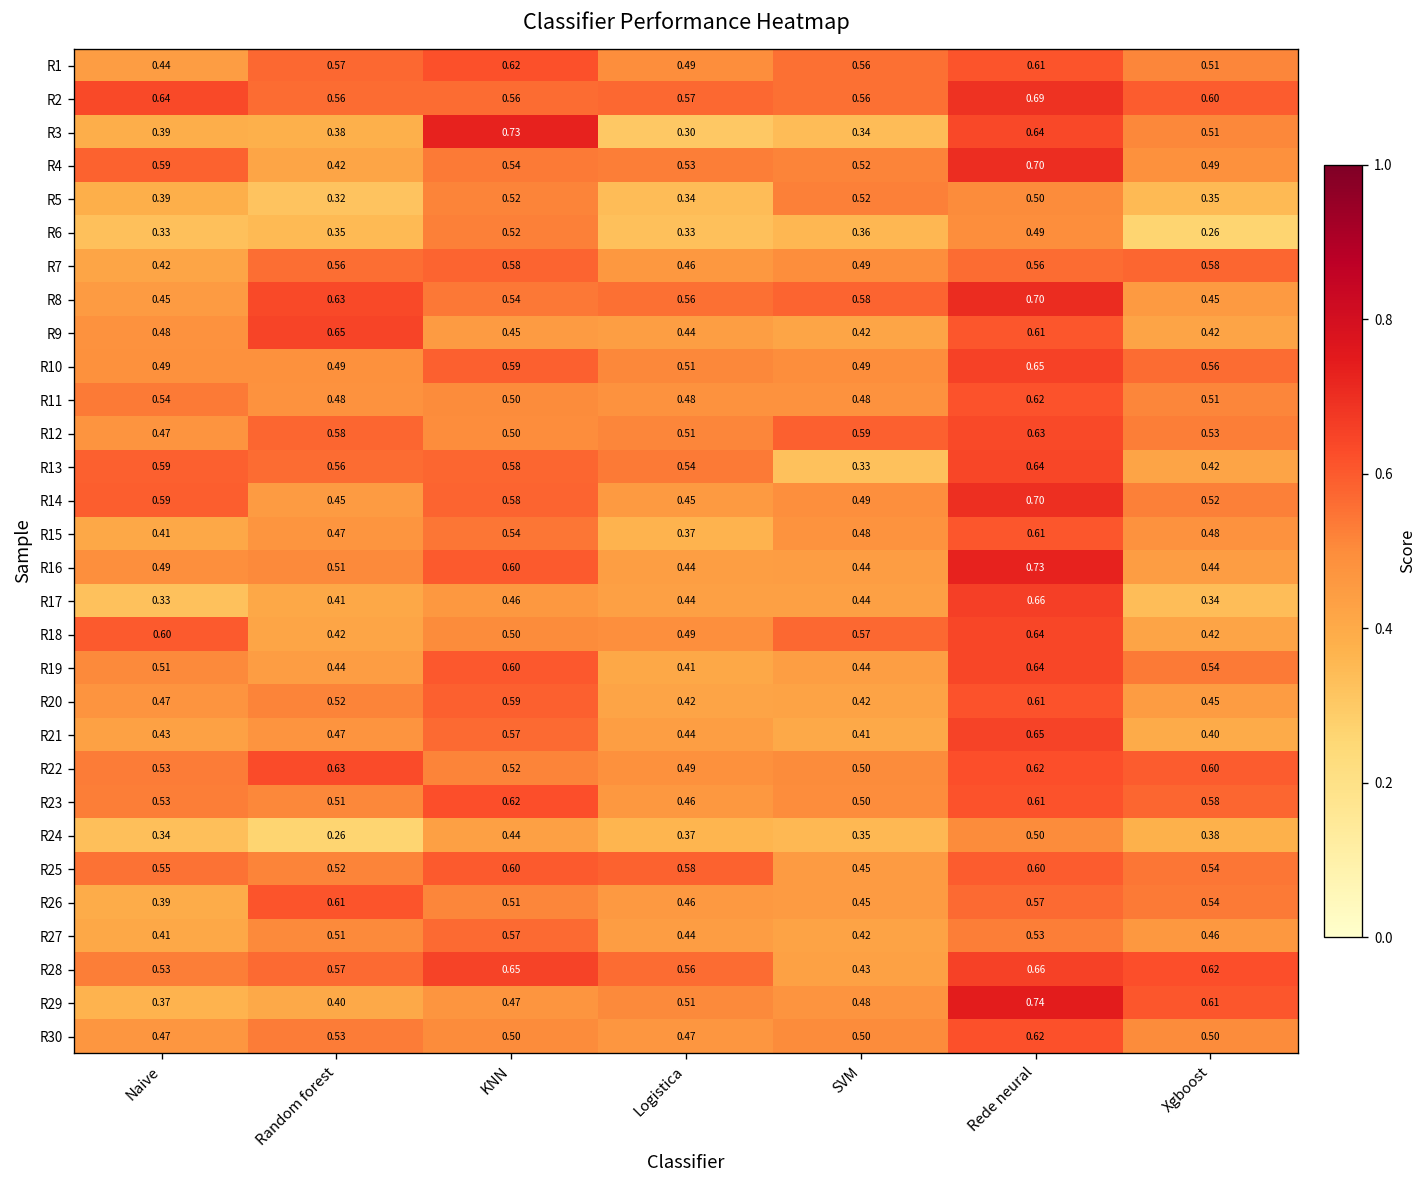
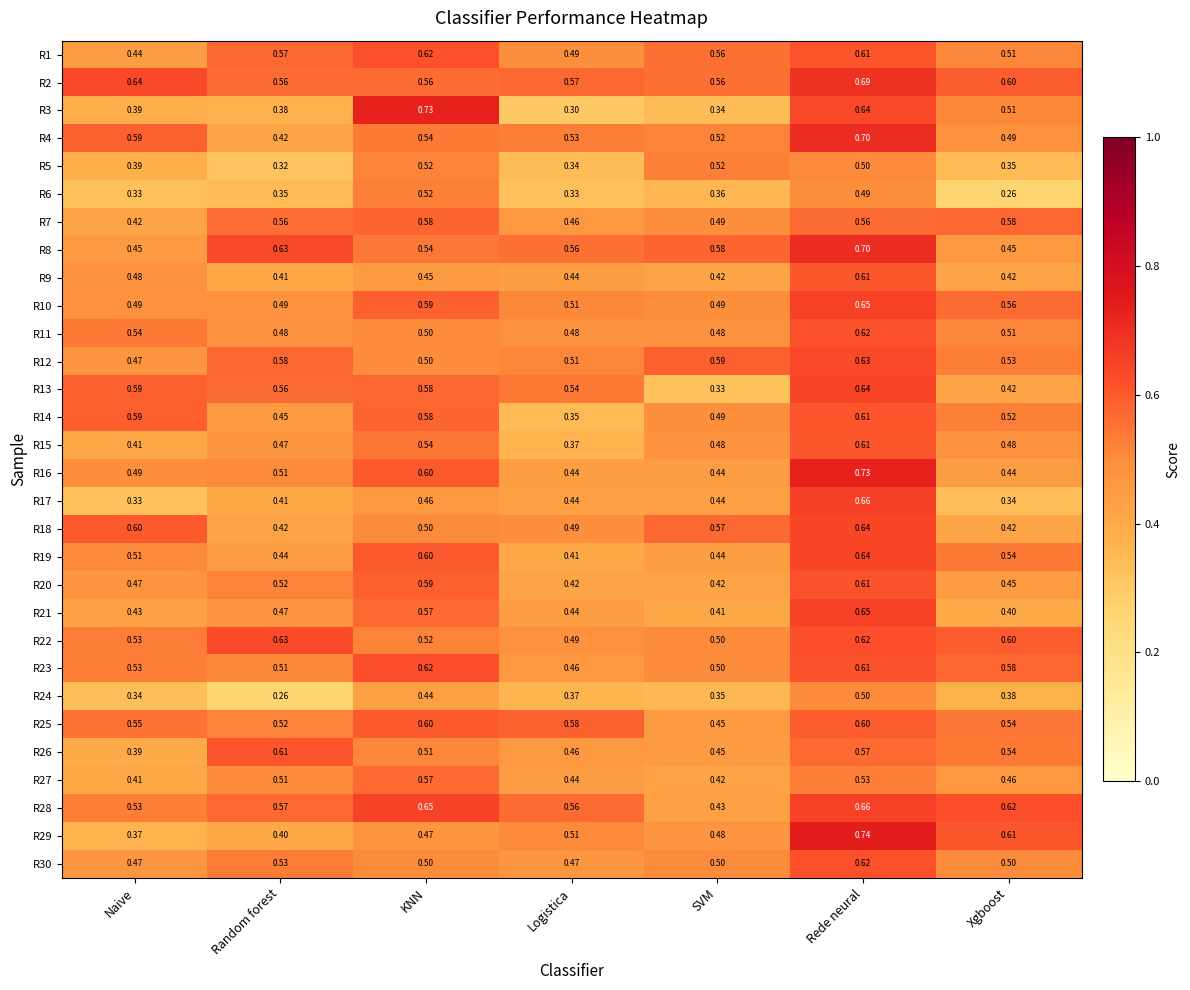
R9, Random forest: 0.65 -> 0.41
R14, Logistica: 0.45 -> 0.35
R14, Rede neural: 0.70 -> 0.61
